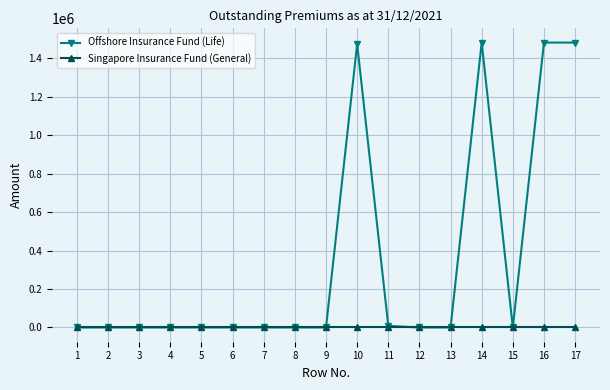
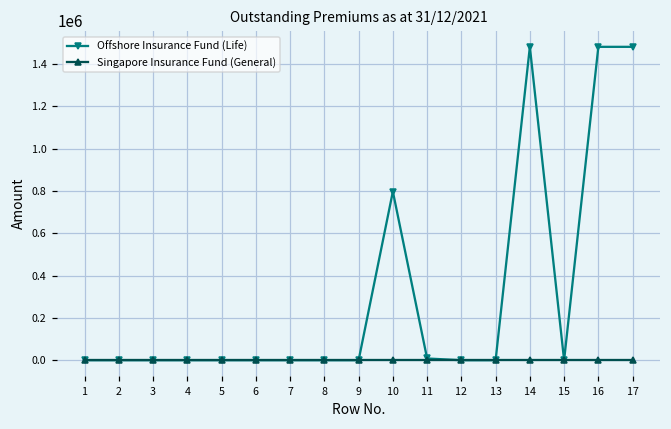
Offshore Insurance Fund (Life), 10: 1470000 -> 800000
